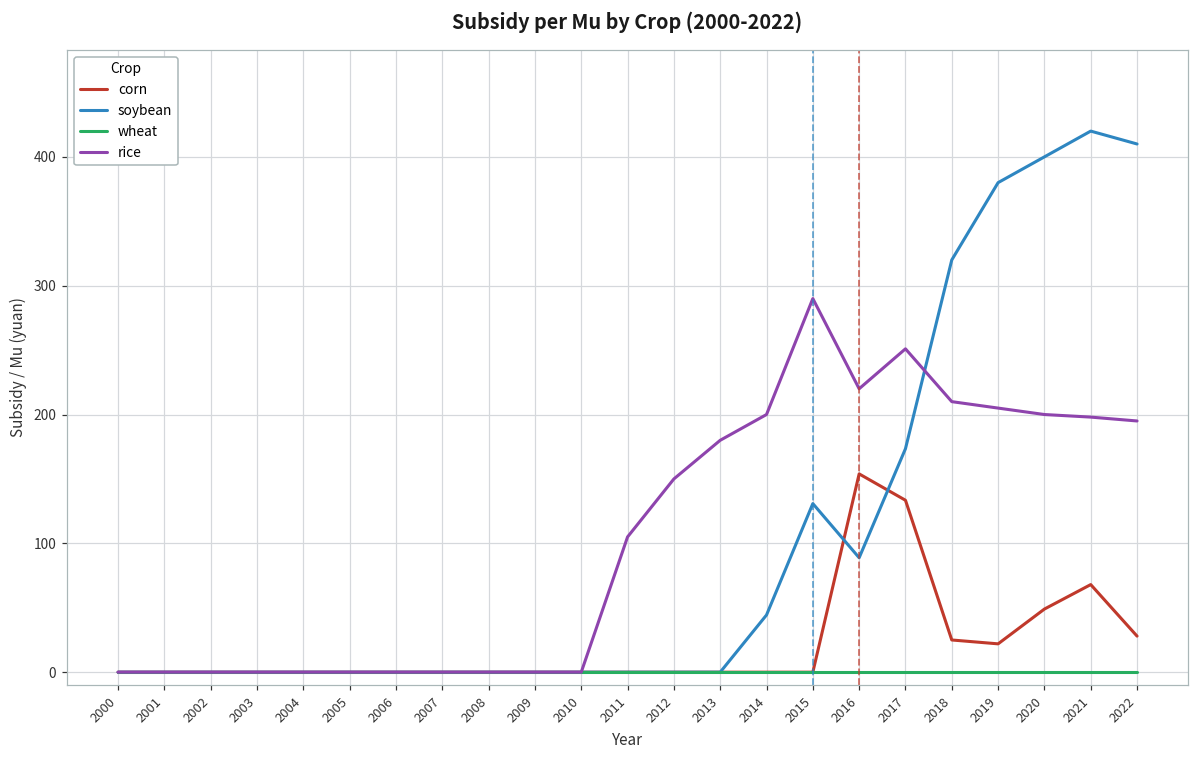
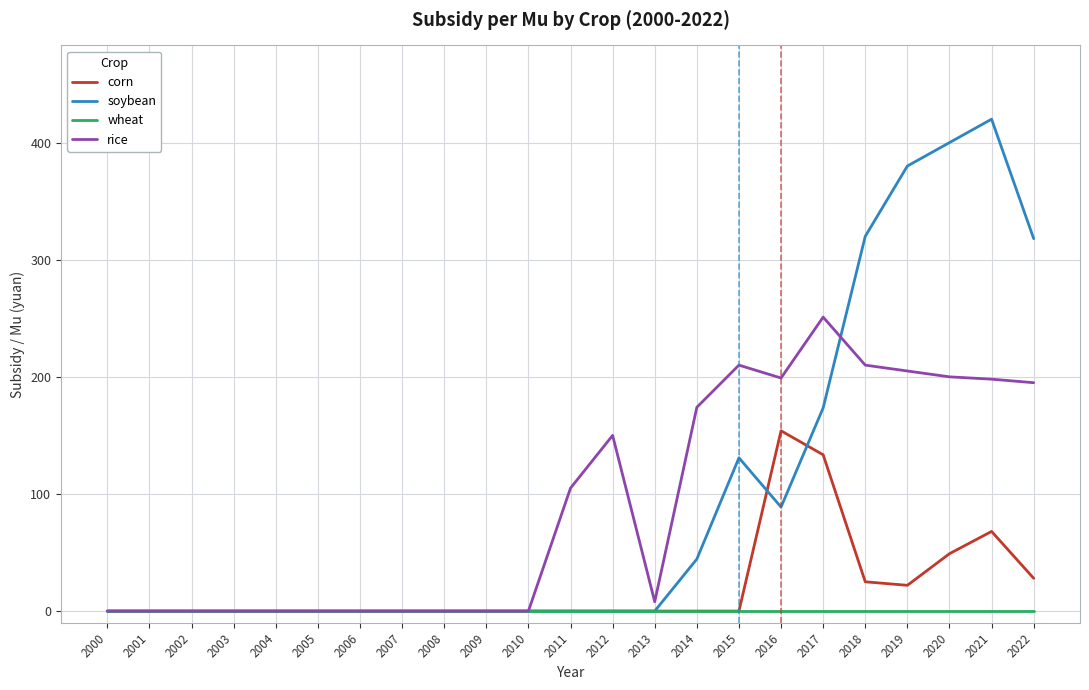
rice, 2013: 180 -> 8
rice, 2014: 200 -> 174
rice, 2015: 290 -> 210
rice, 2016: 220 -> 199
soybean, 2022: 410 -> 318
